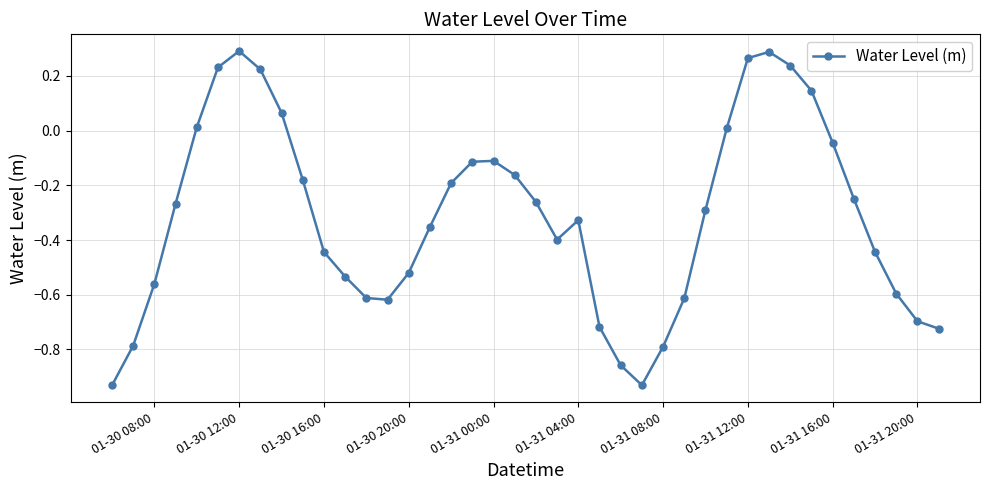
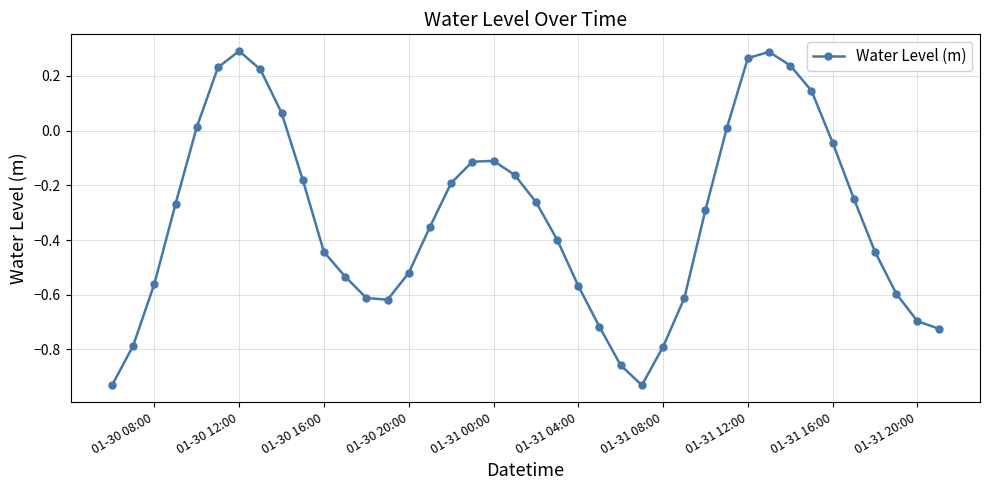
01-31 04:00: -0.33 -> -0.57
